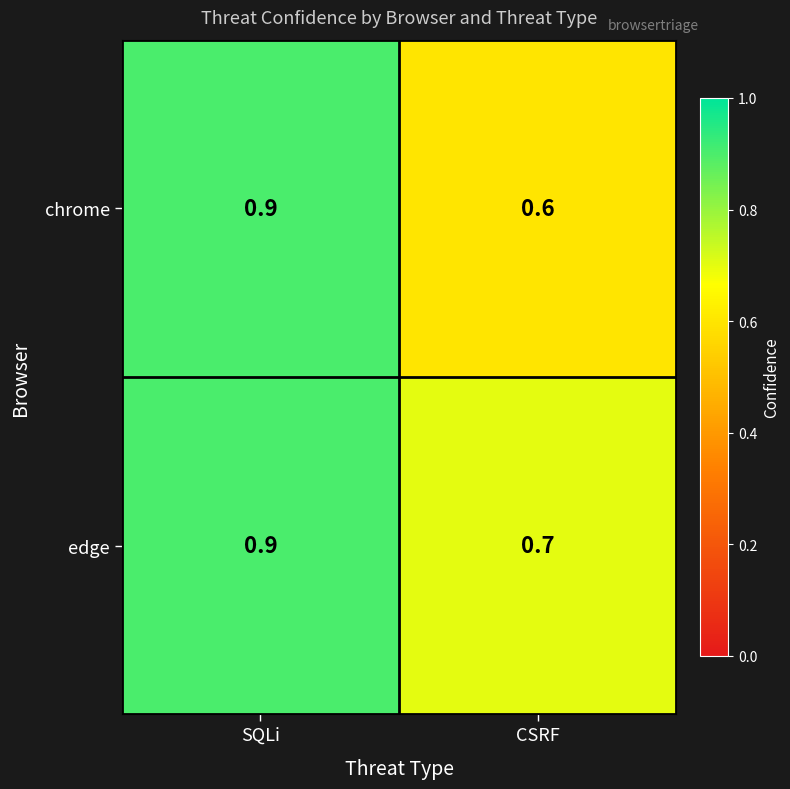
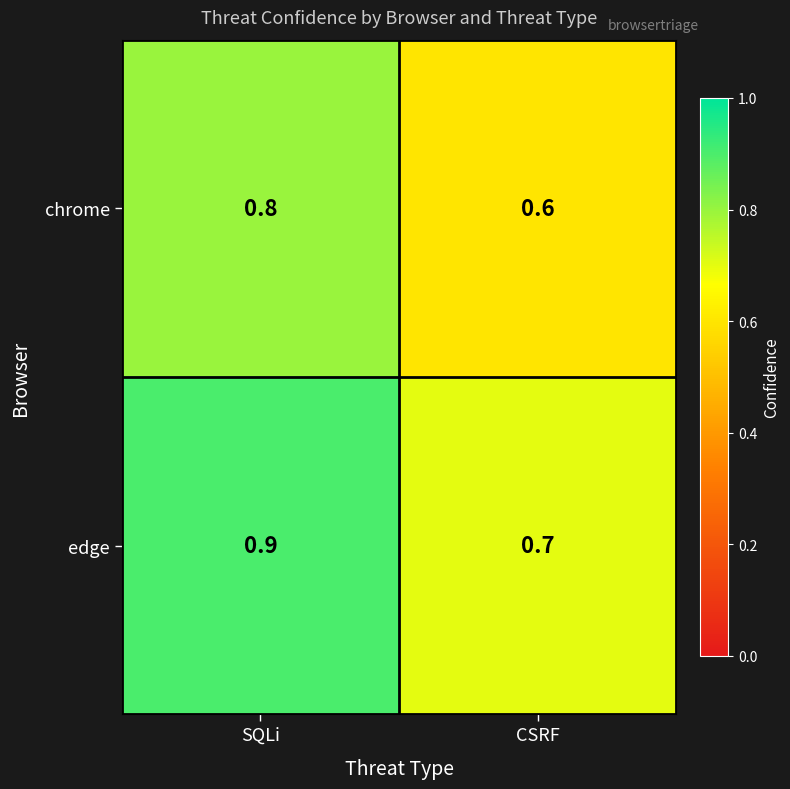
chrome, SQLi: 0.9 -> 0.8
